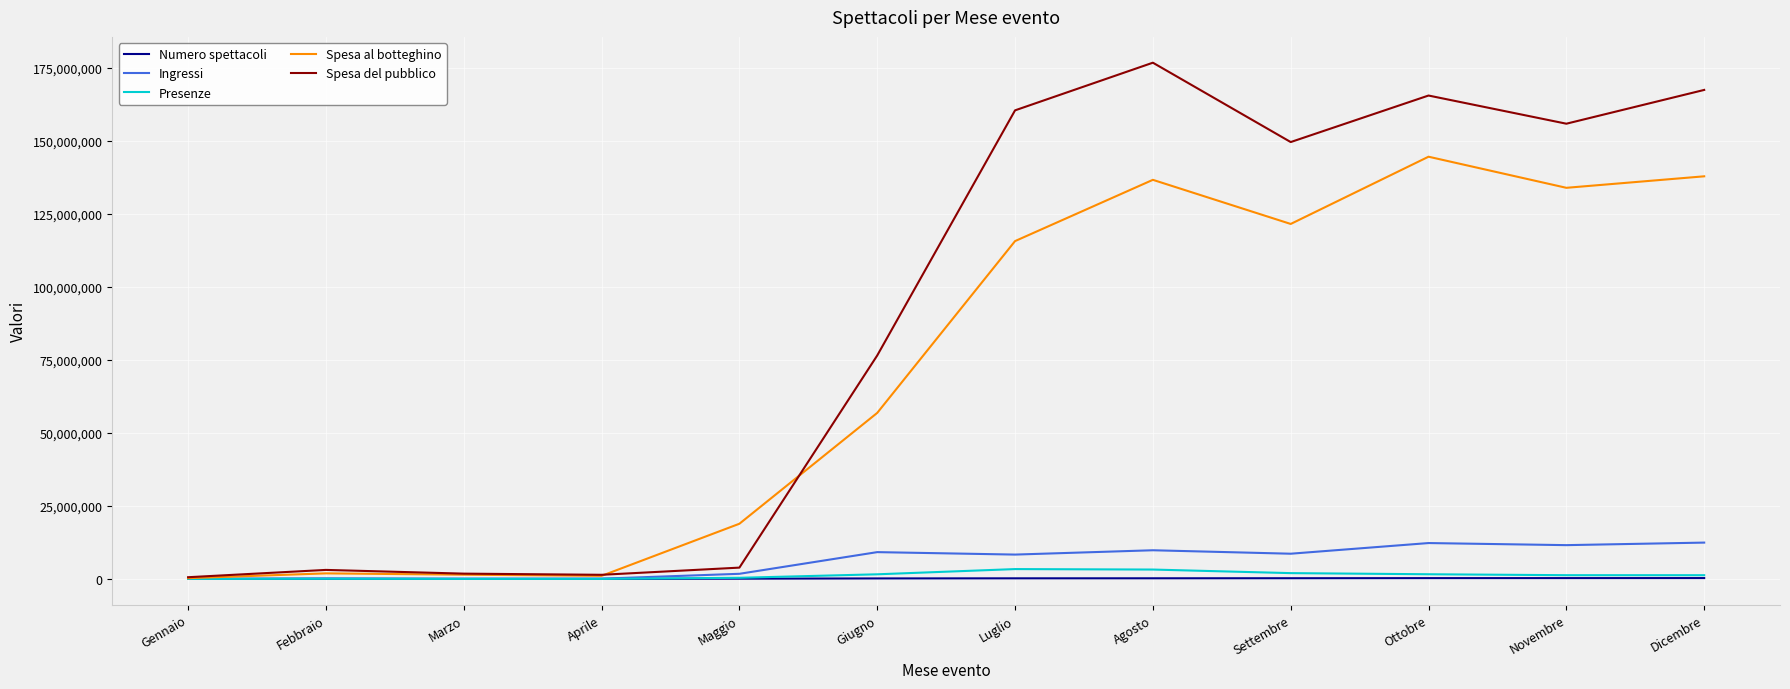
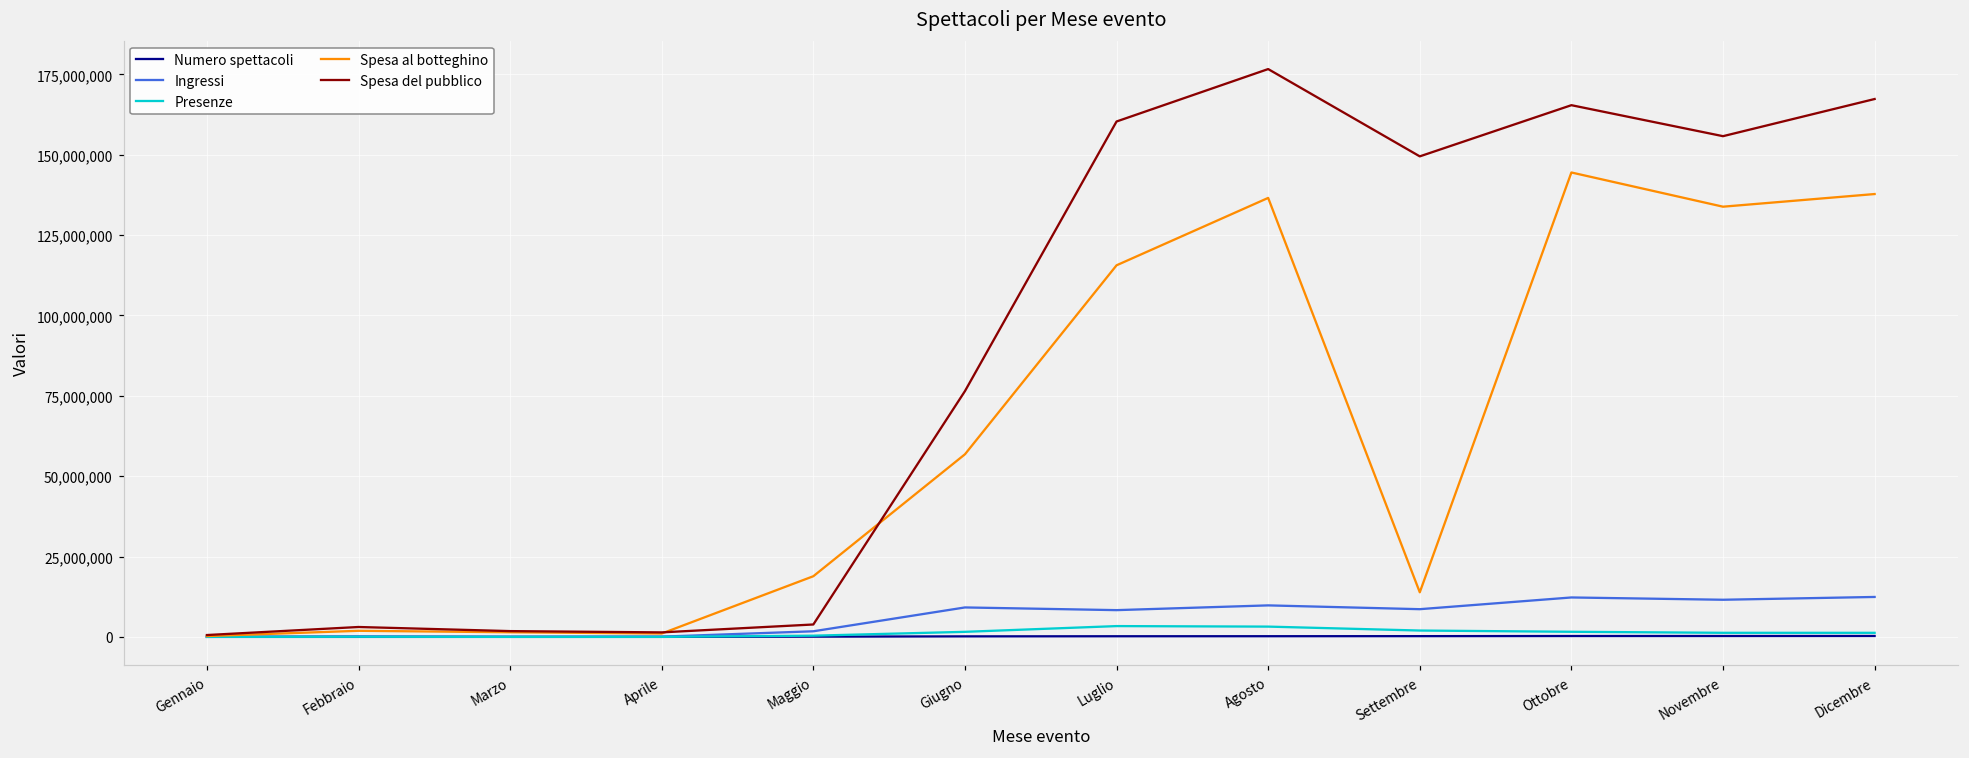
Spesa al botteghino, Settembre: 121,000,000 -> 14,000,000
